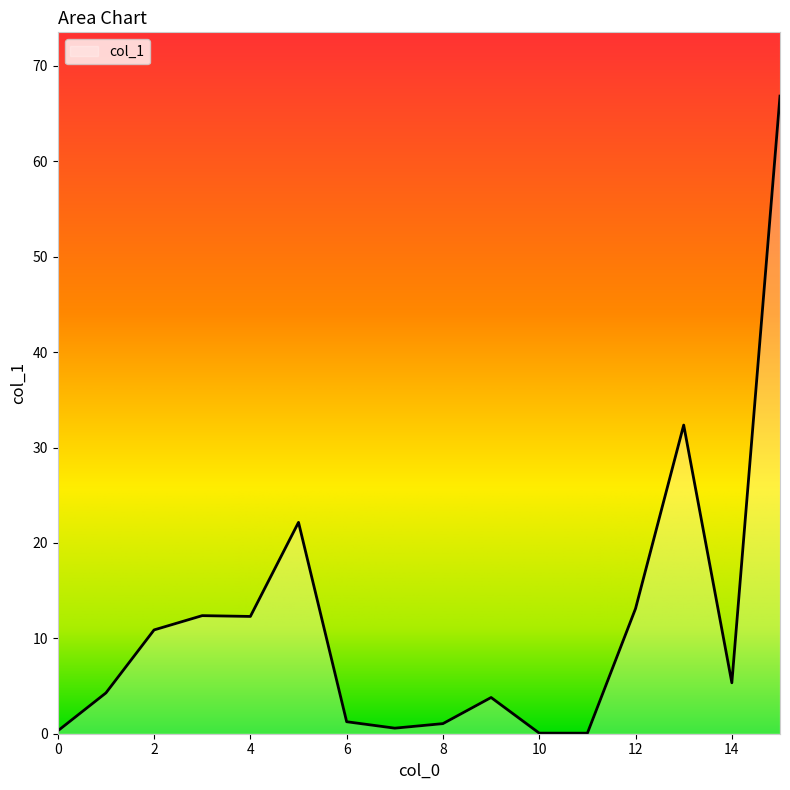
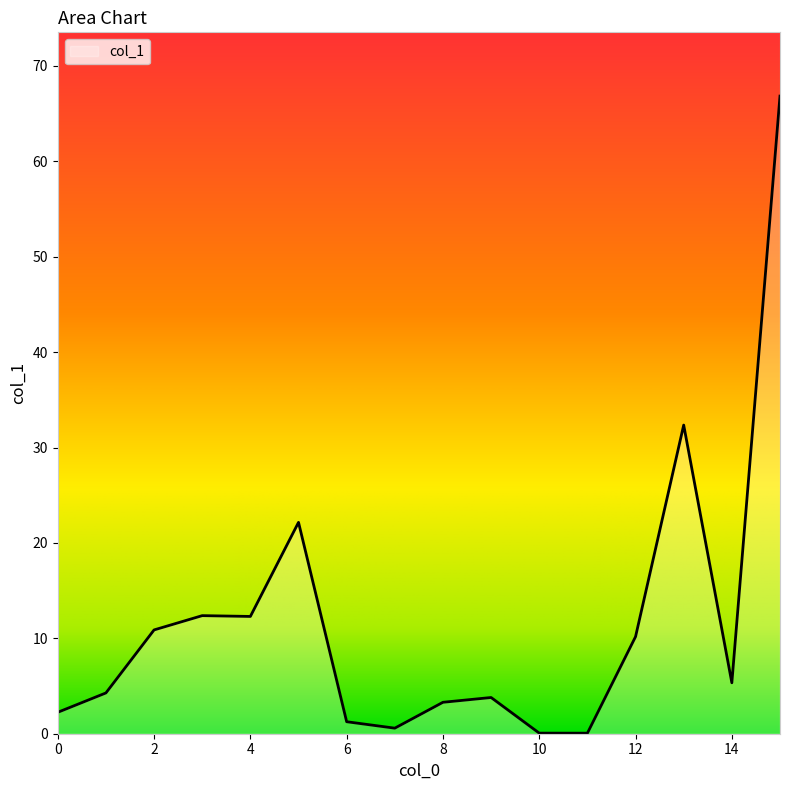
0: 0 -> 2
8: 1 -> 3
12: 13 -> 10
